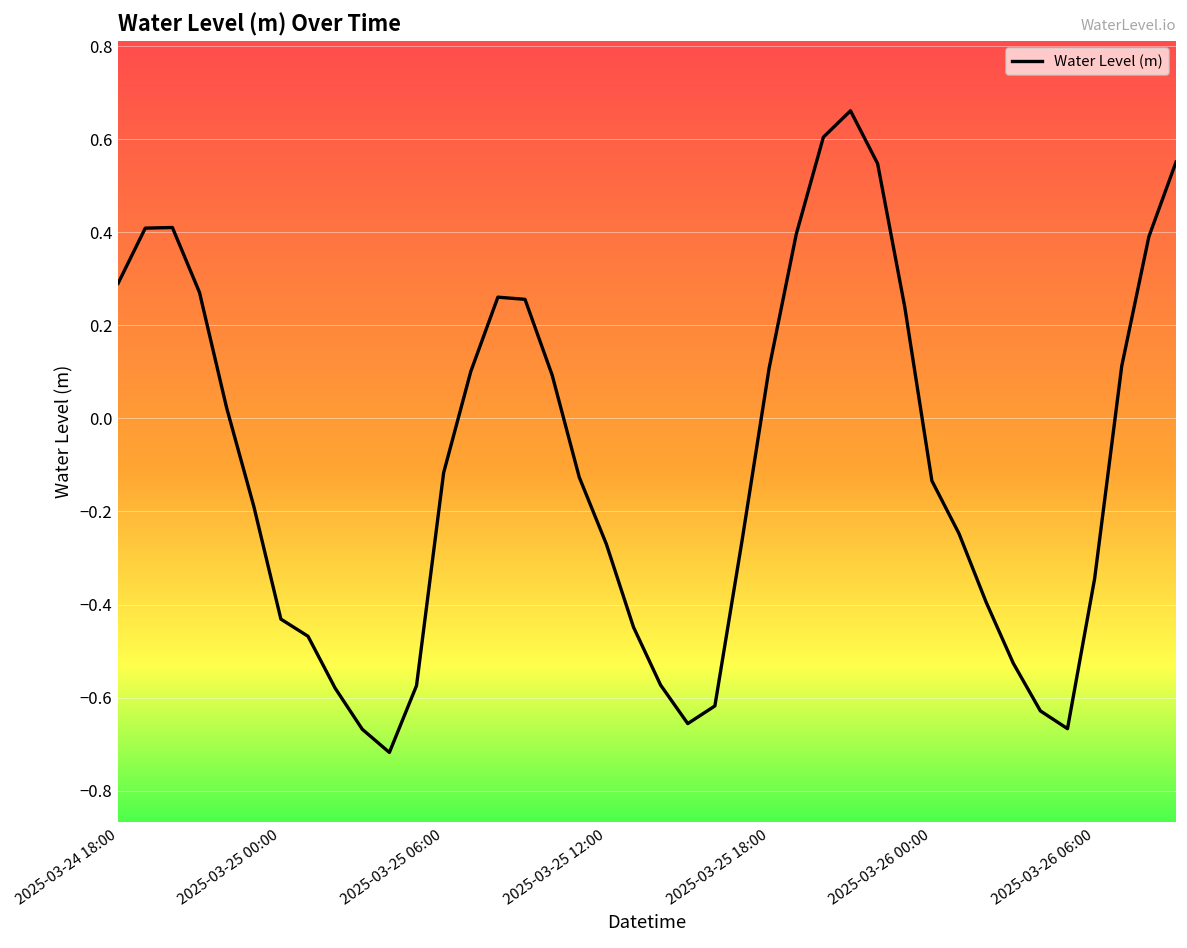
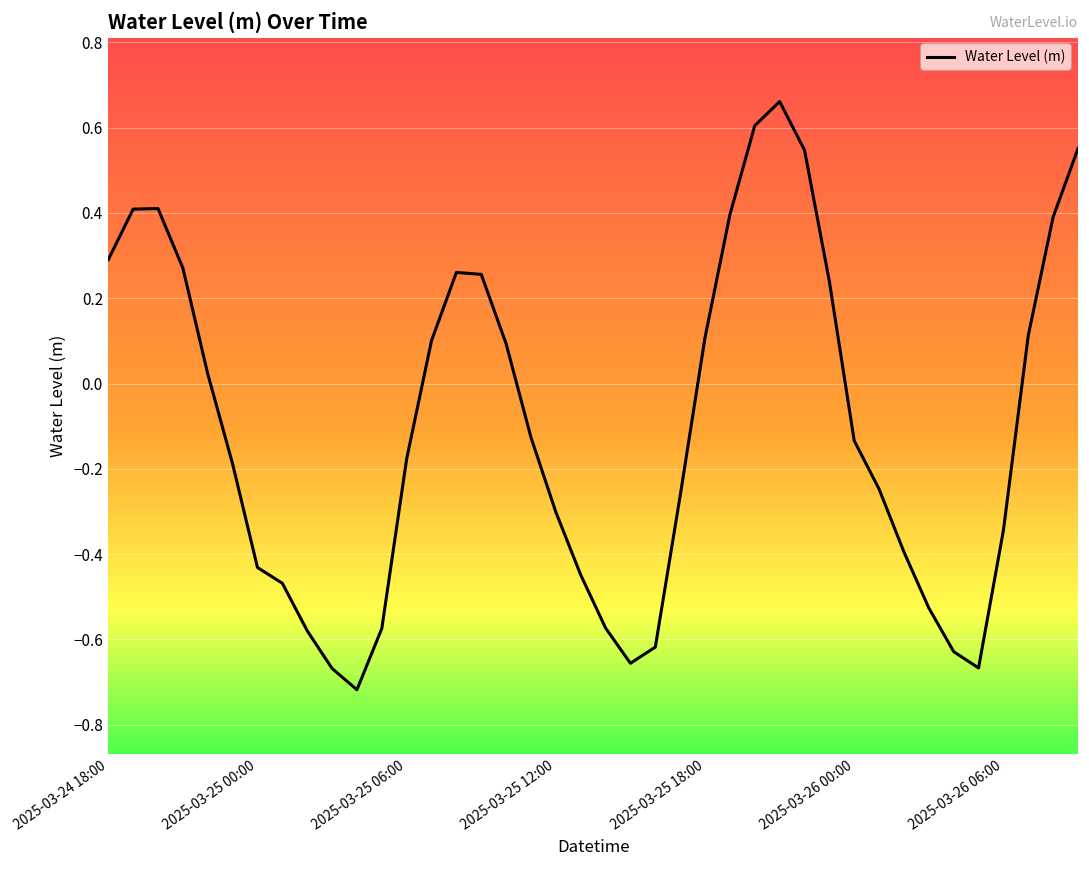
2025-03-25 06:00: -0.12 -> -0.18
2025-03-25 12:00: -0.27 -> -0.30
